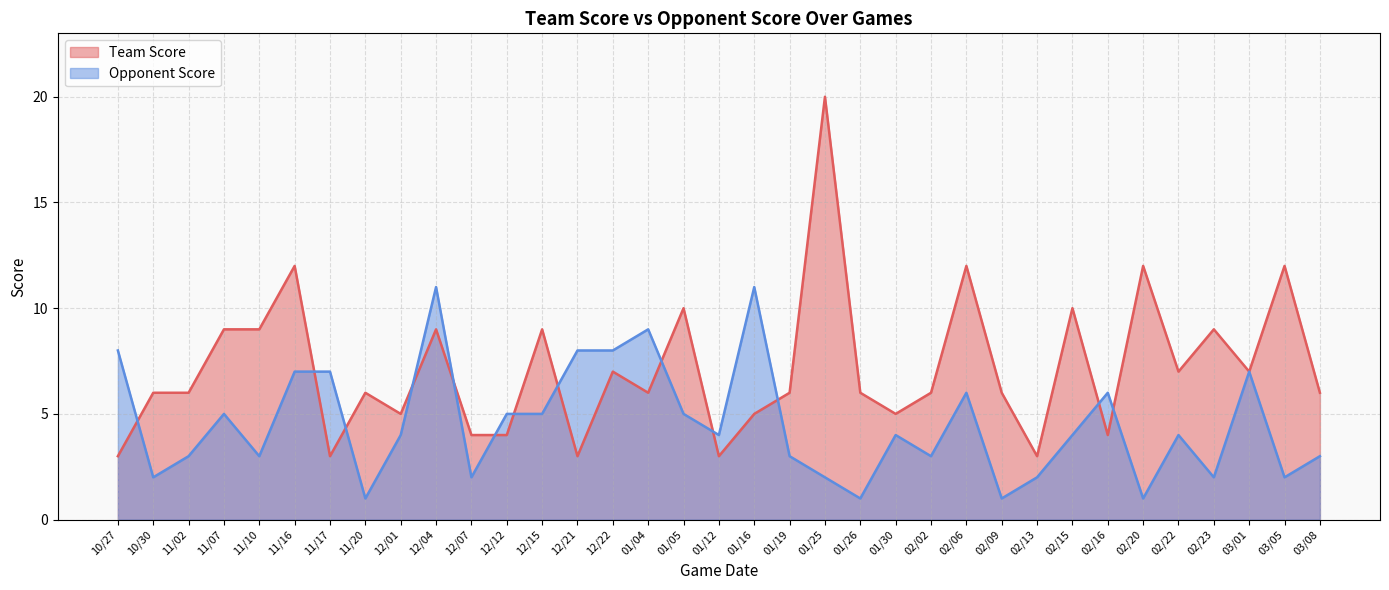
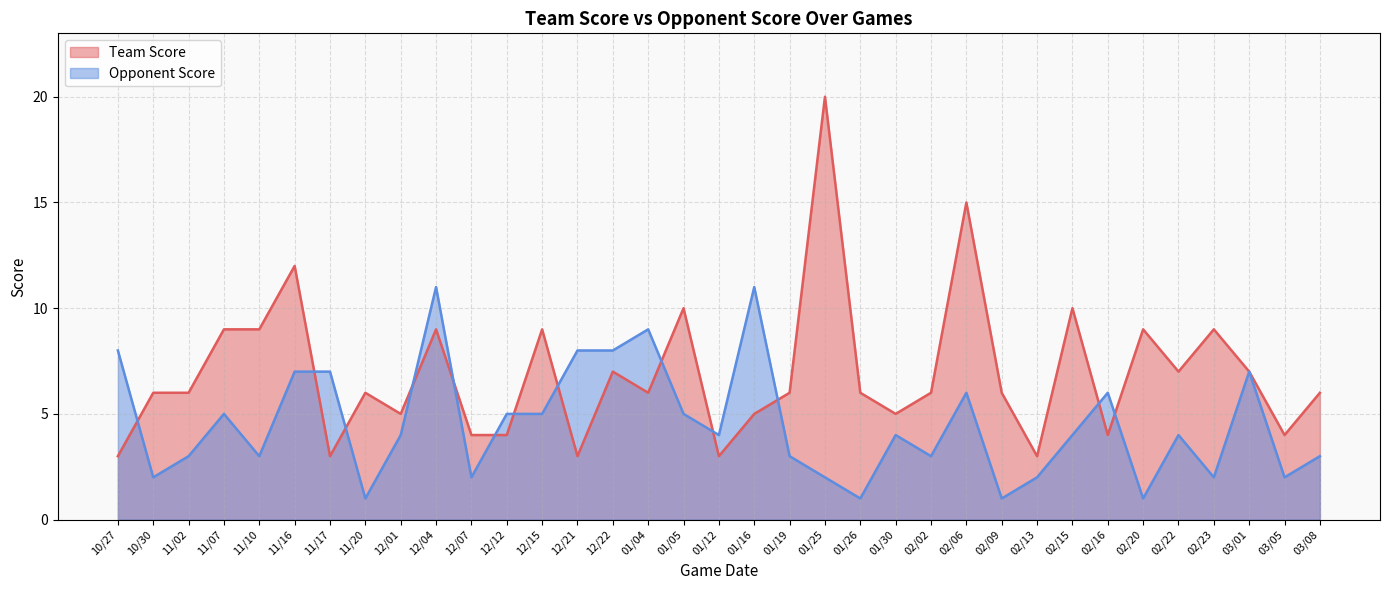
Team Score, 02/06: 12 -> 15
Team Score, 02/20: 12 -> 9
Team Score, 03/05: 12 -> 4
